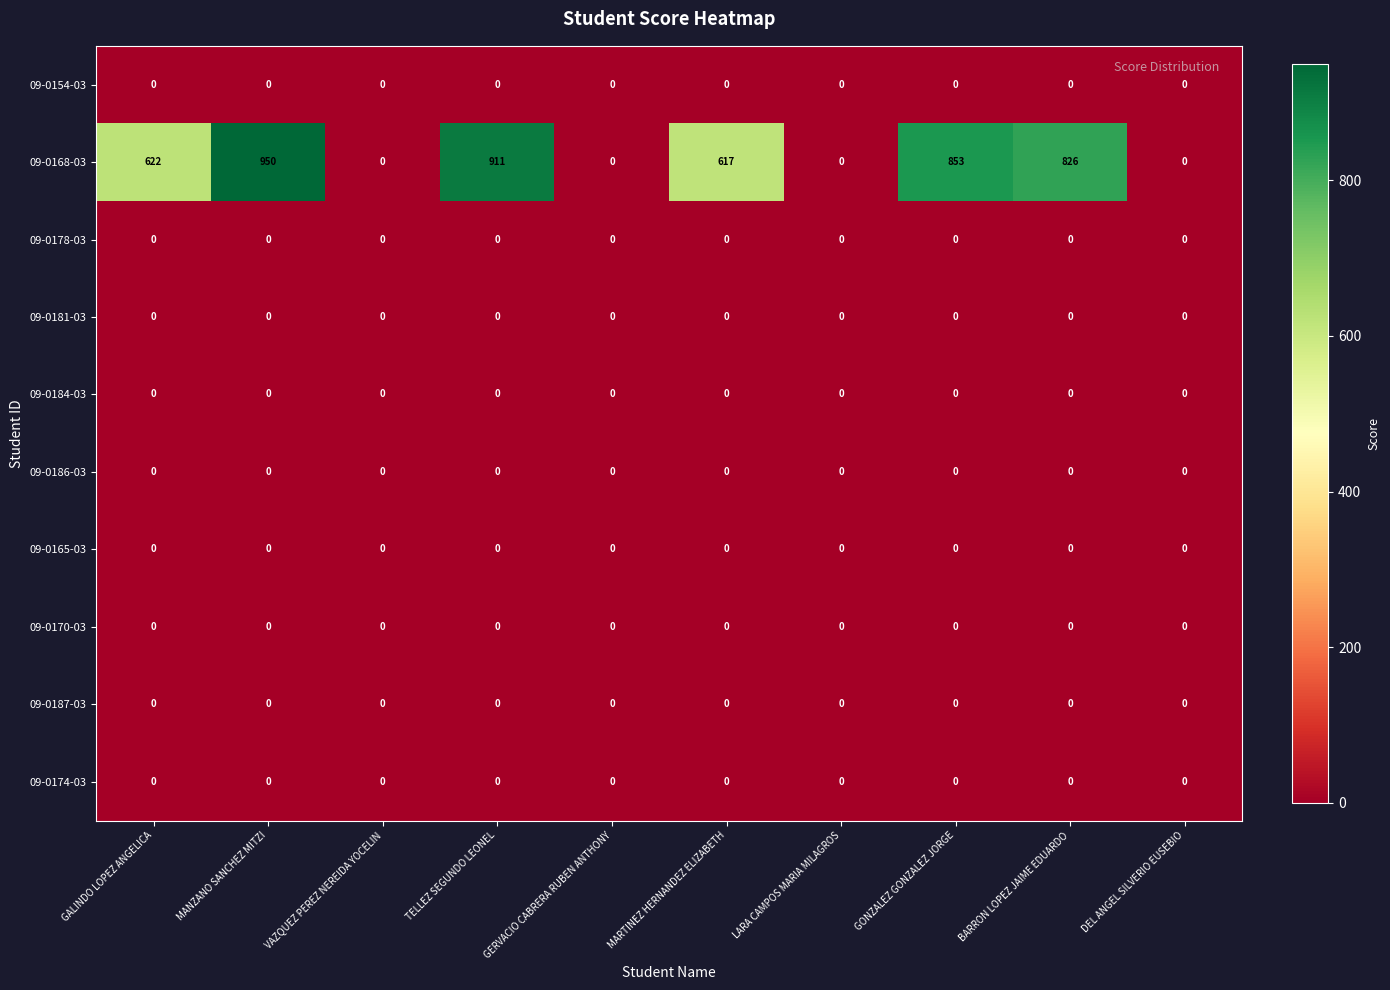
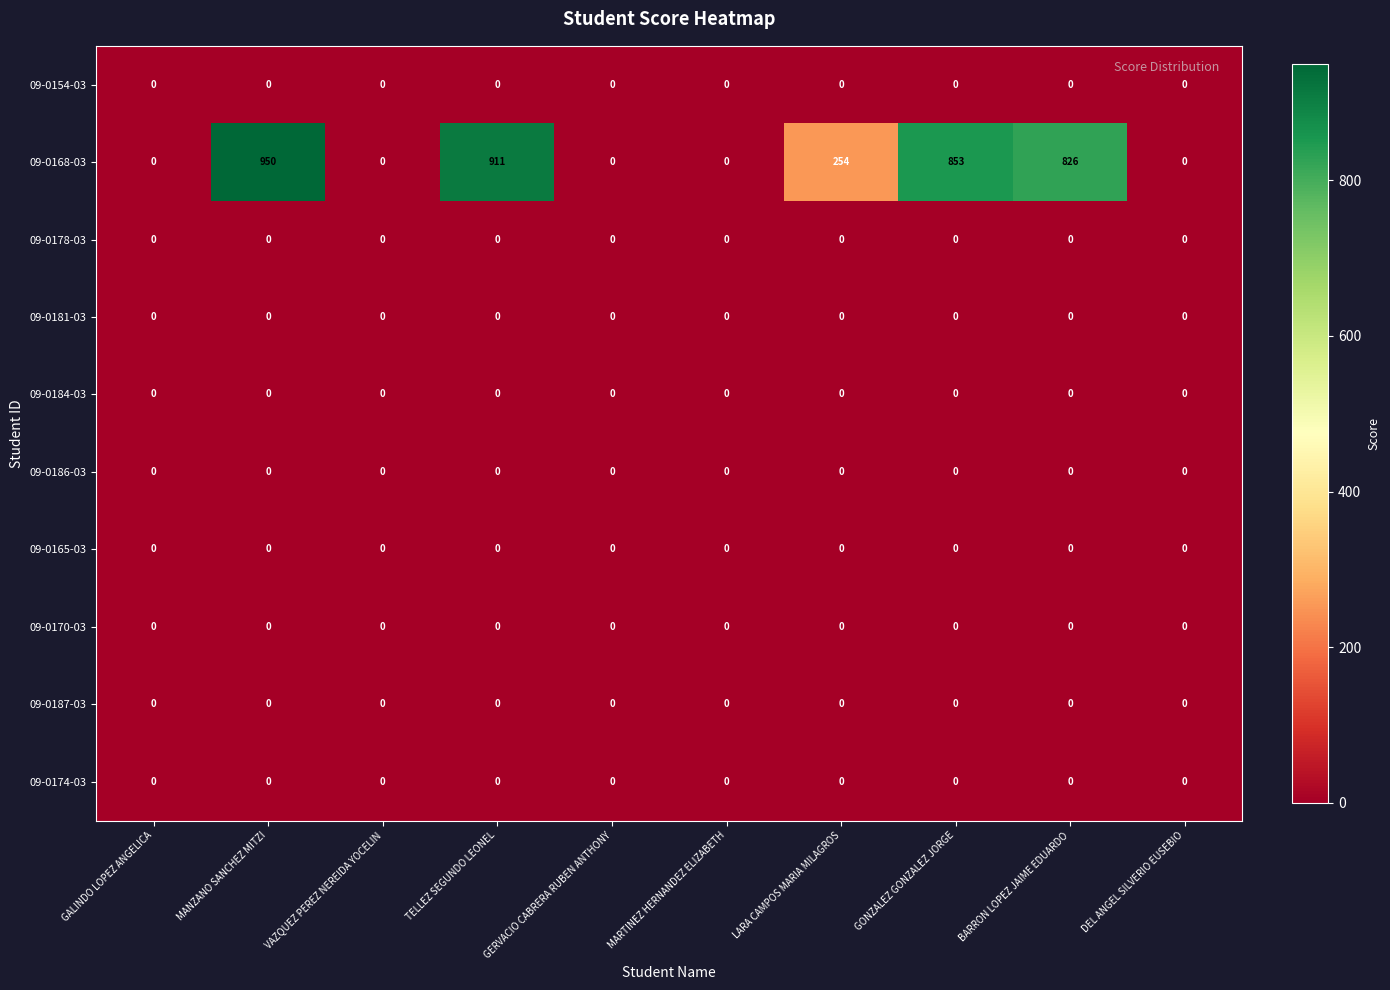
09-0168-03, GALINDO LOPEZ ANGELICA: 622 -> 0
09-0168-03, MARTINEZ HERNANDEZ ELIZABETH: 617 -> 0
09-0168-03, LARA CAMPOS MARIA MILAGROS: 0 -> 254
